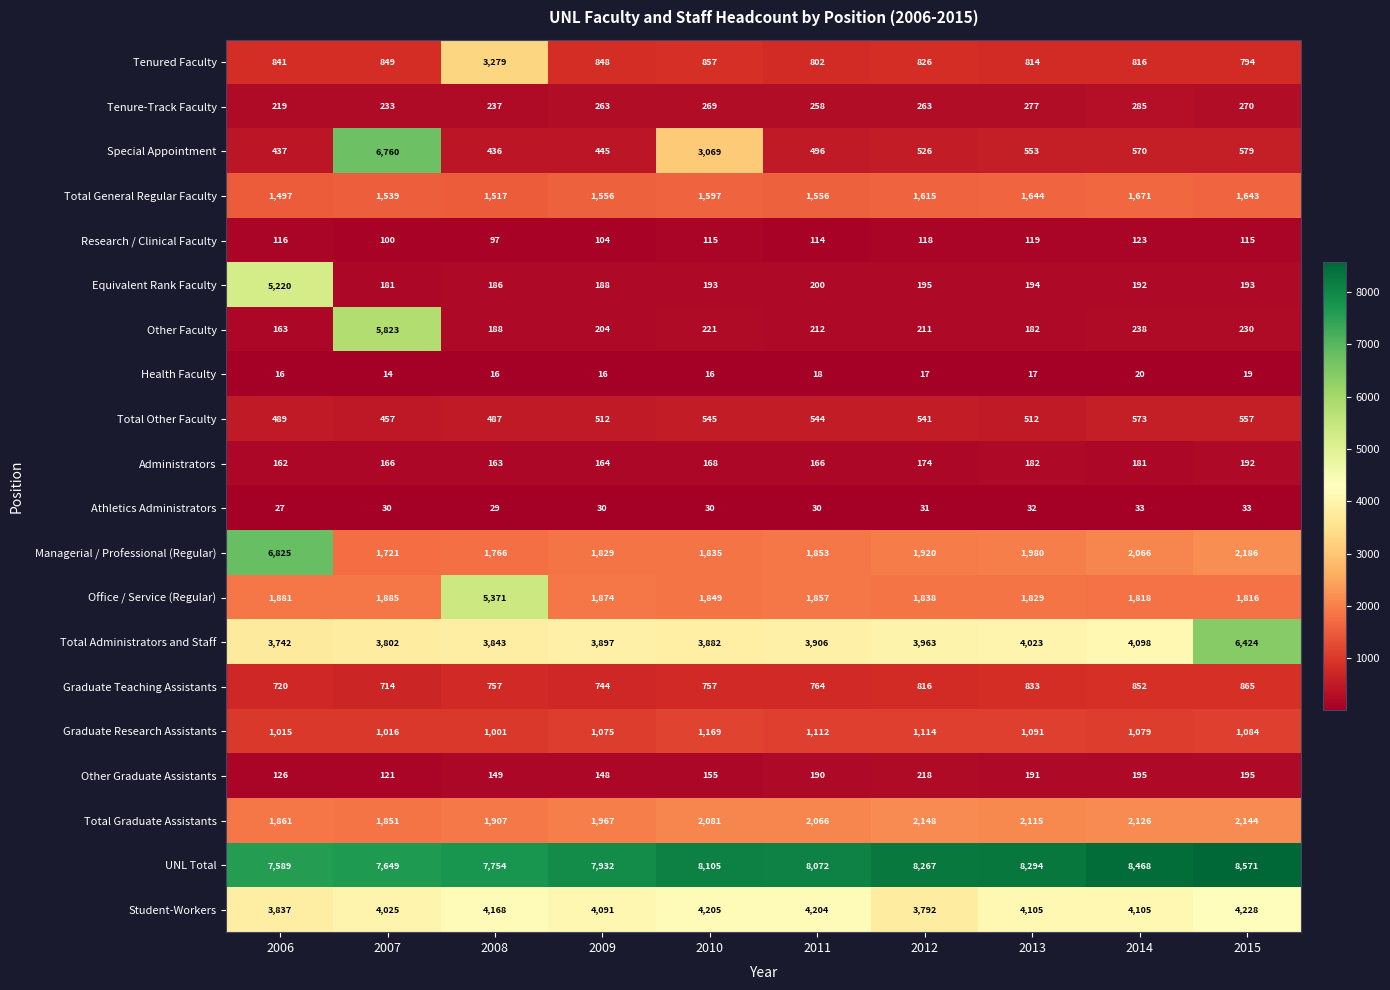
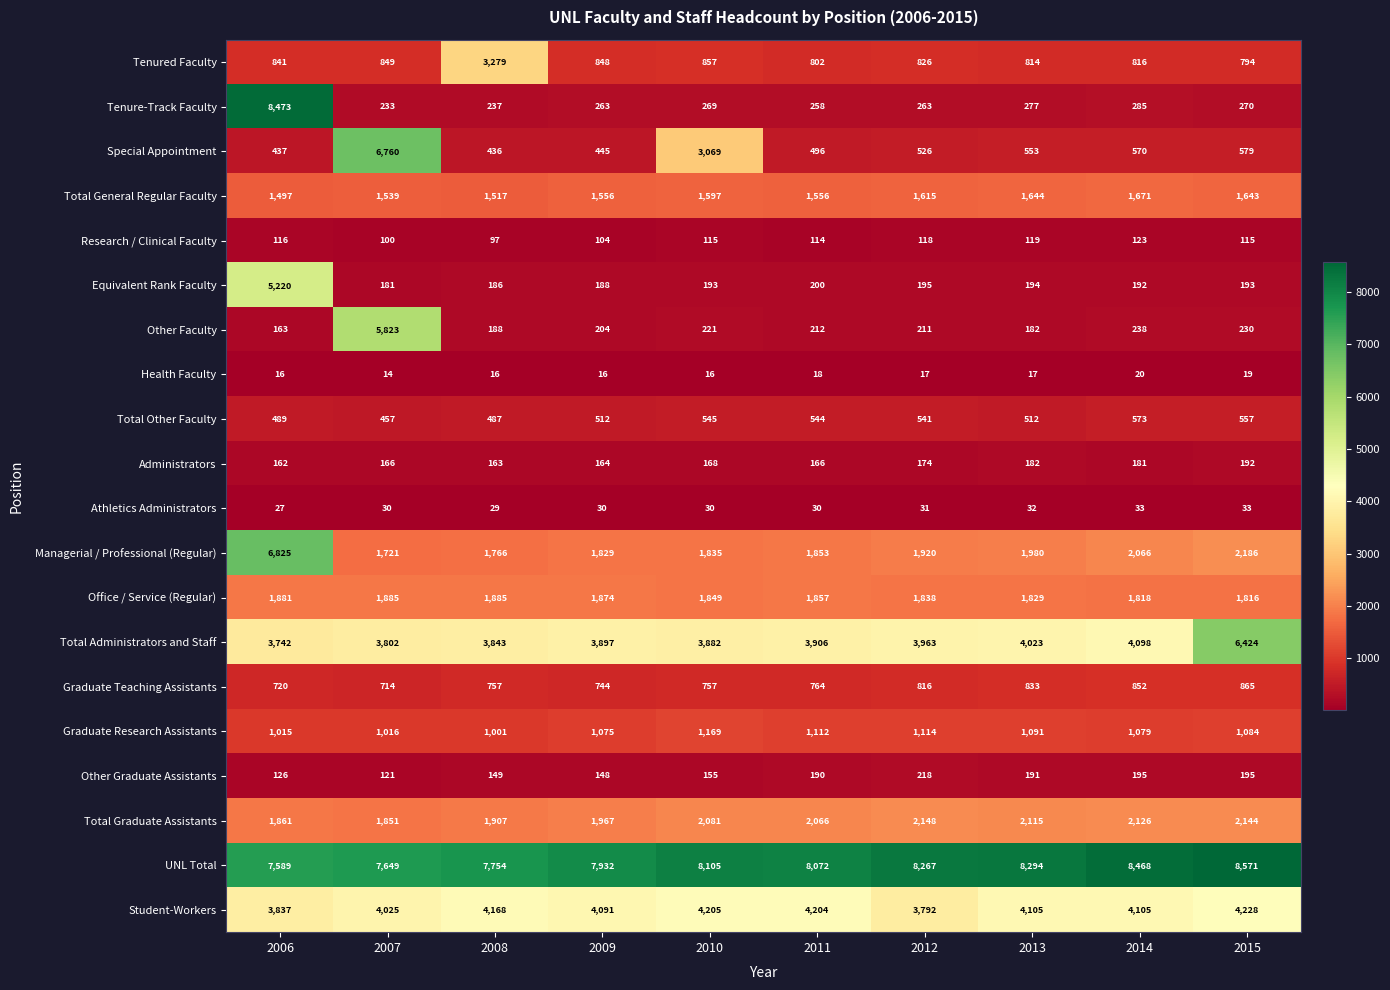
Tenure-Track Faculty, 2006: 219 -> 8,473
Office / Service (Regular), 2008: 5,371 -> 1,885
